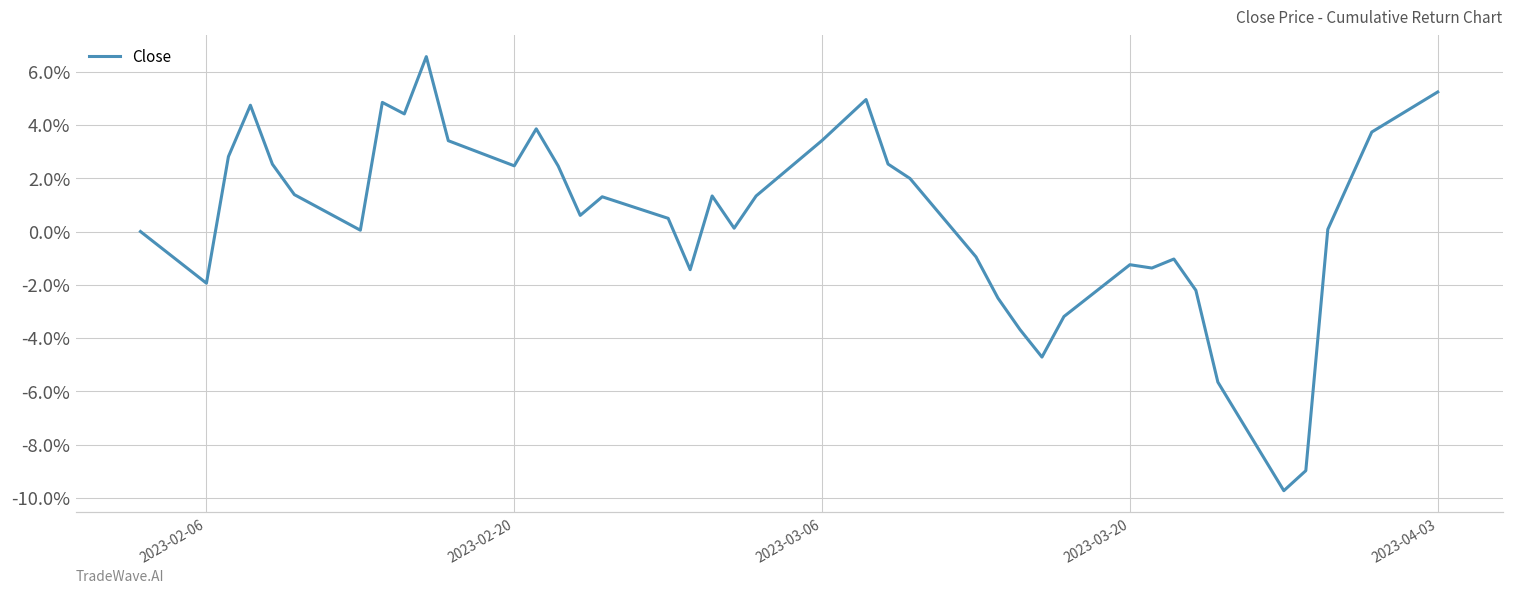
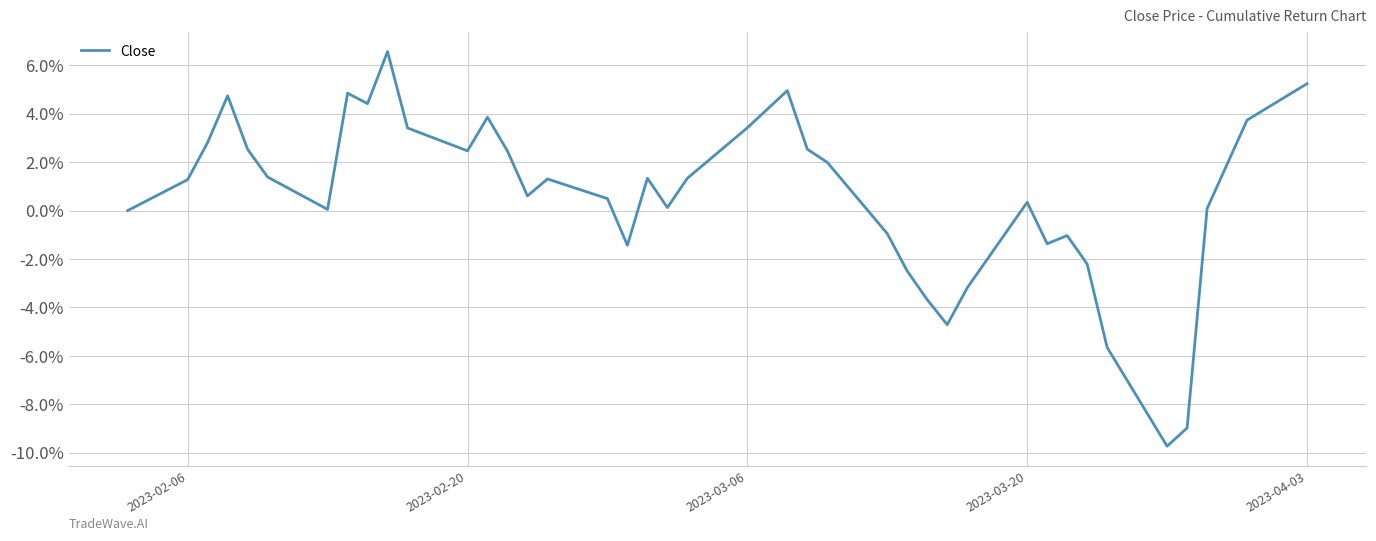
2023-02-06: -1.9% -> 1.3%
2023-03-20: -1.2% -> 0.3%
